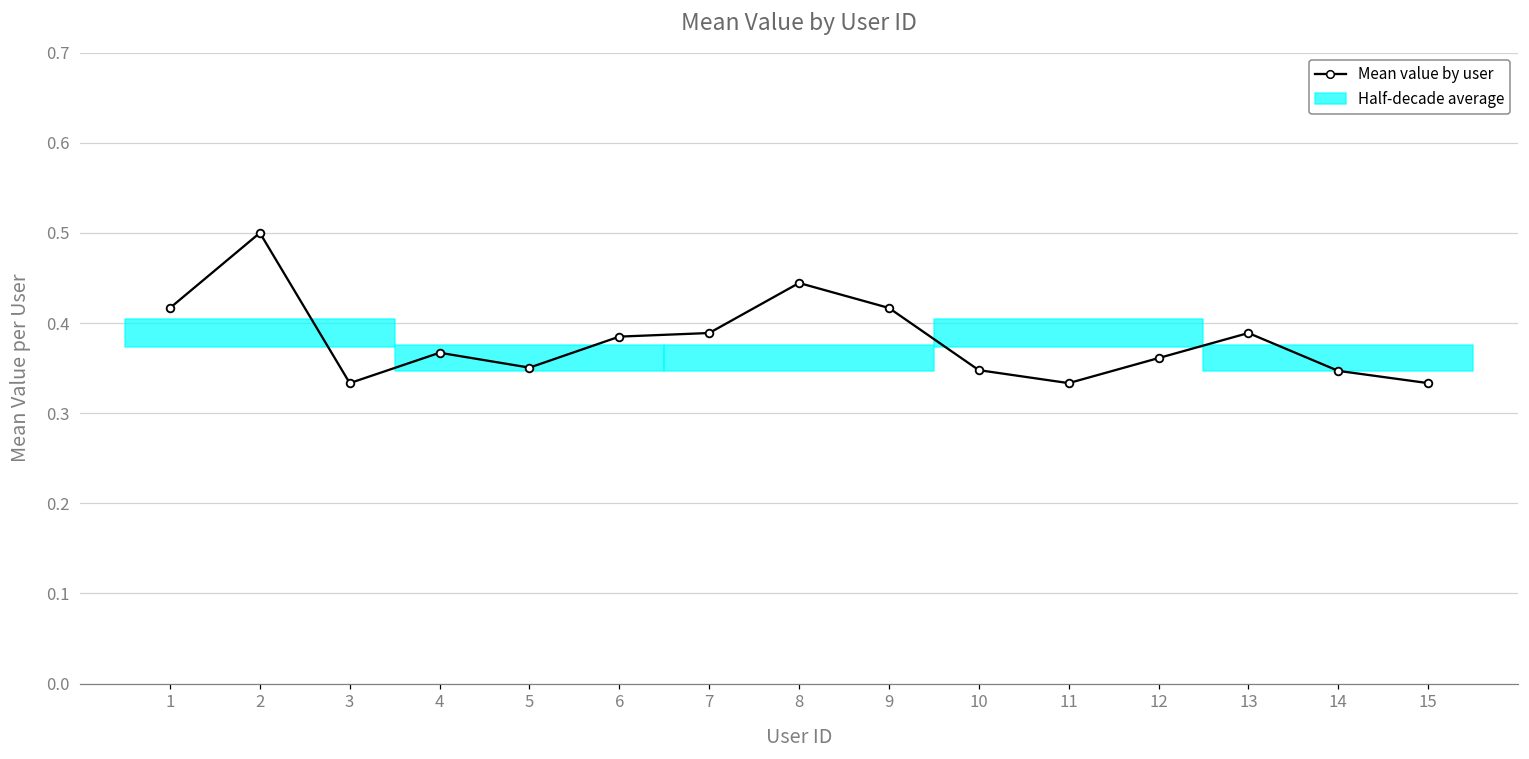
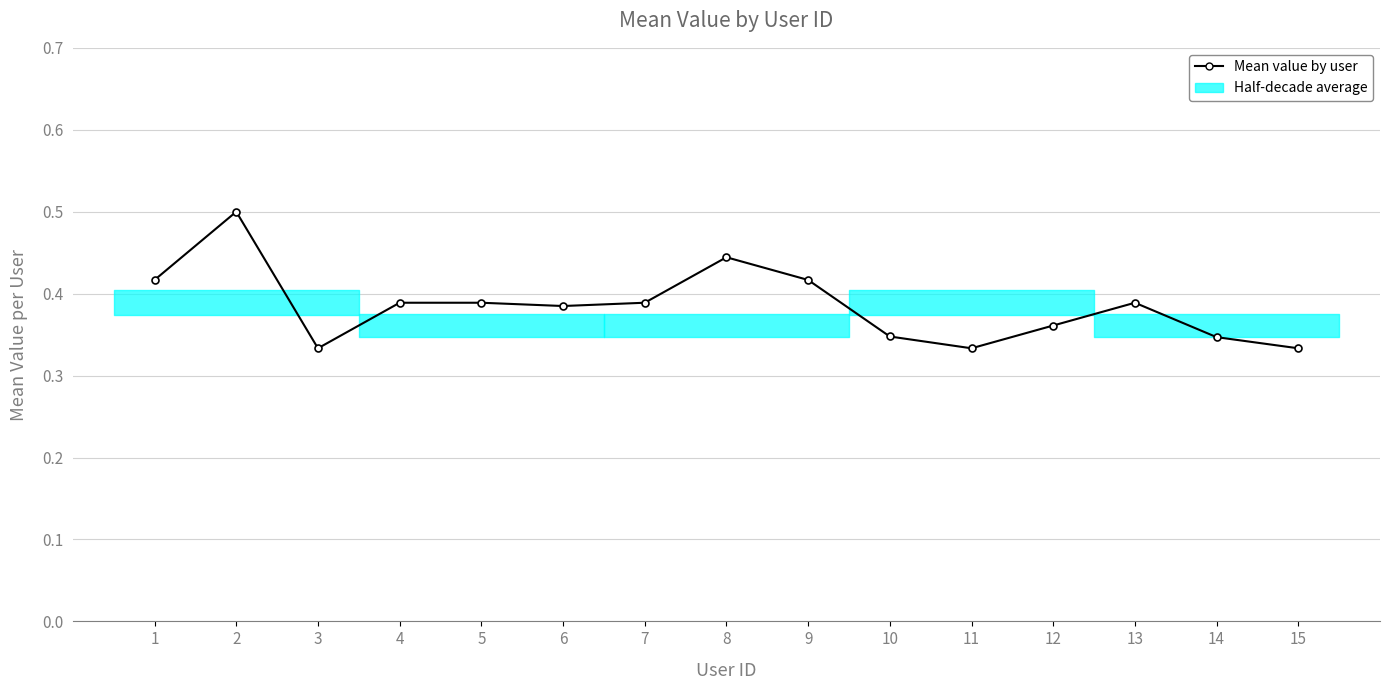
Mean value by user, 4: 0.37 -> 0.39
Mean value by user, 5: 0.35 -> 0.39
